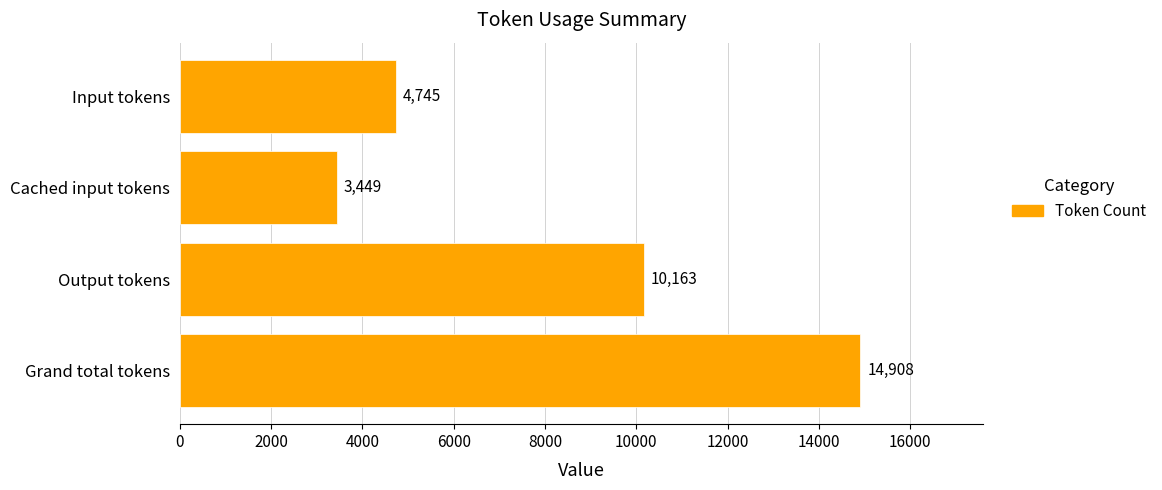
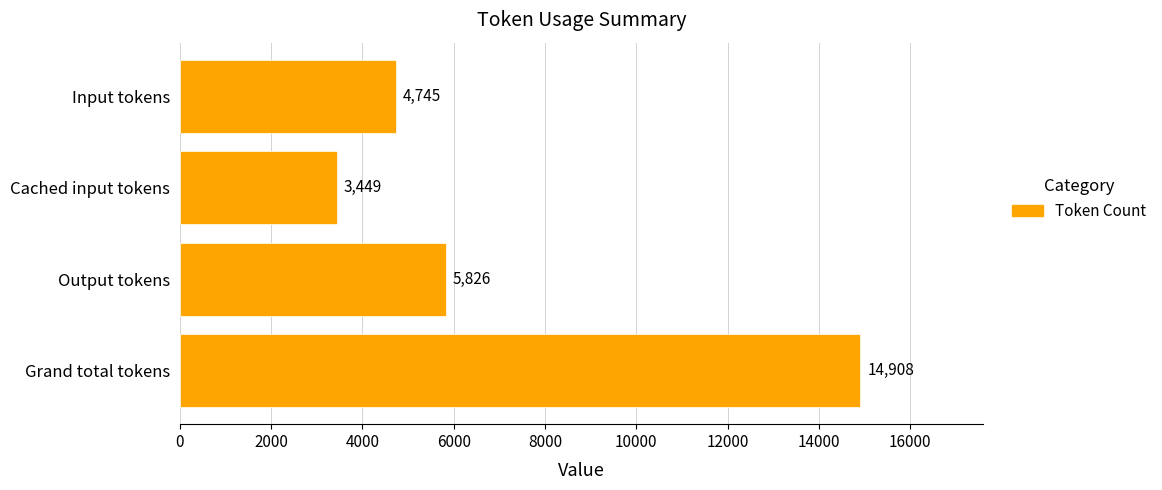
Output tokens: 10,163 -> 5,826
